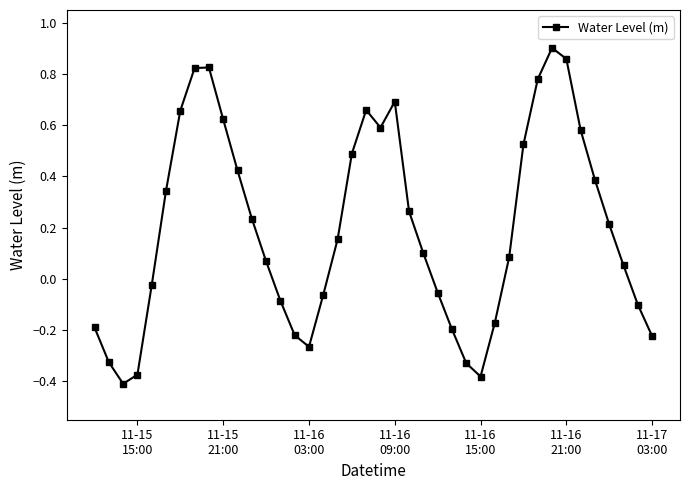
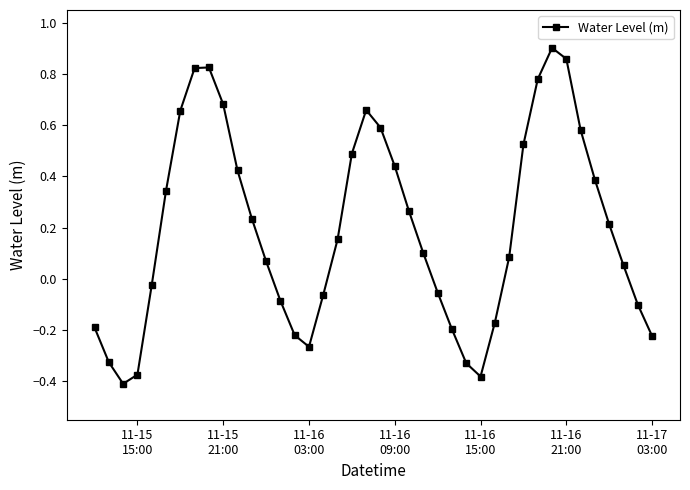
11-15 21:00: 0.62 -> 0.68
11-16 09:00: 0.69 -> 0.44
